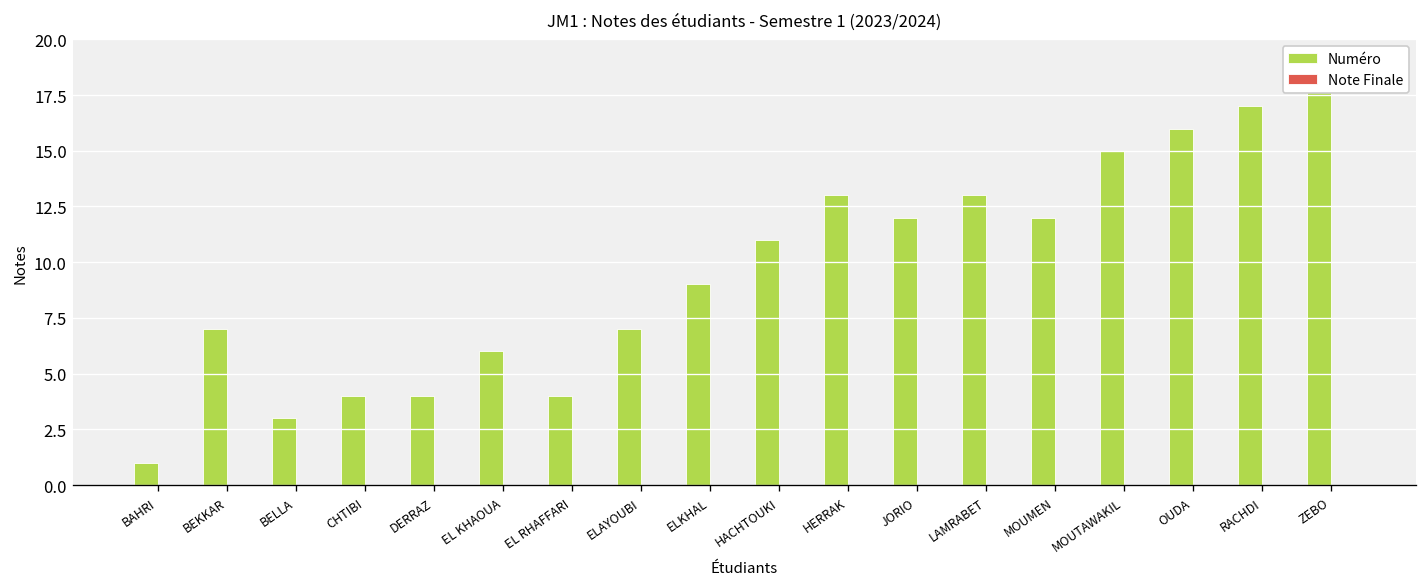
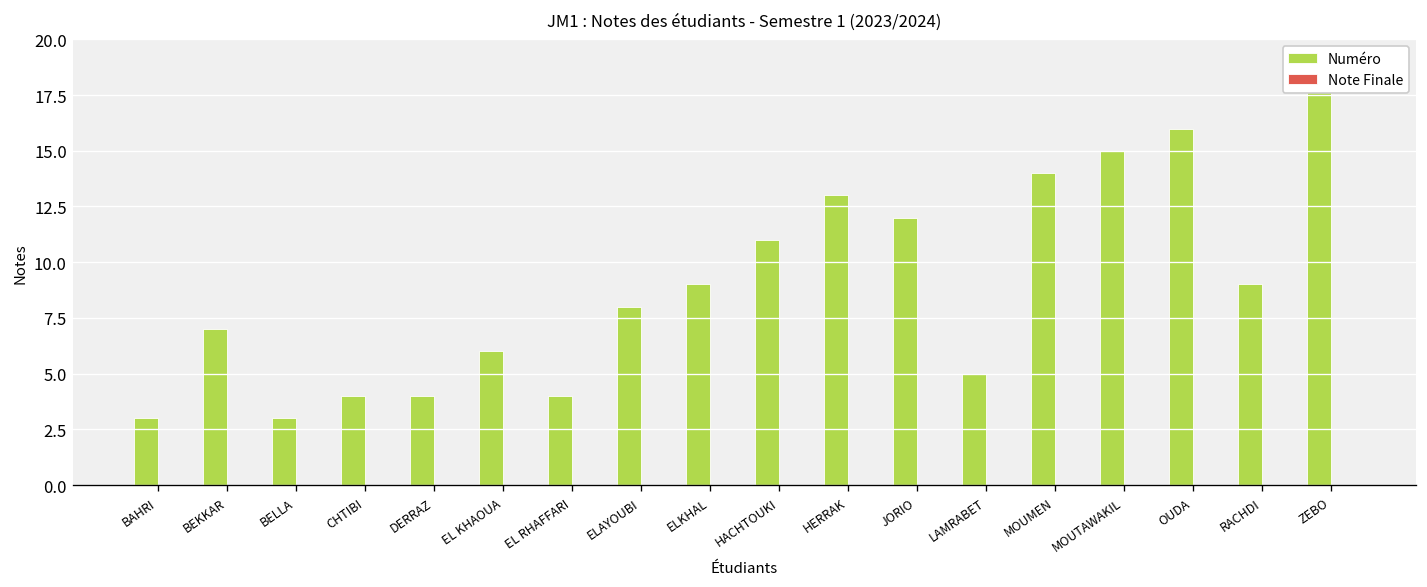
Numéro, BAHRI: 1 -> 3
Numéro, ELAYOUBI: 7 -> 8
Numéro, LAMRABET: 13 -> 5
Numéro, MOUMEN: 12 -> 14
Numéro, RACHDI: 17 -> 9
